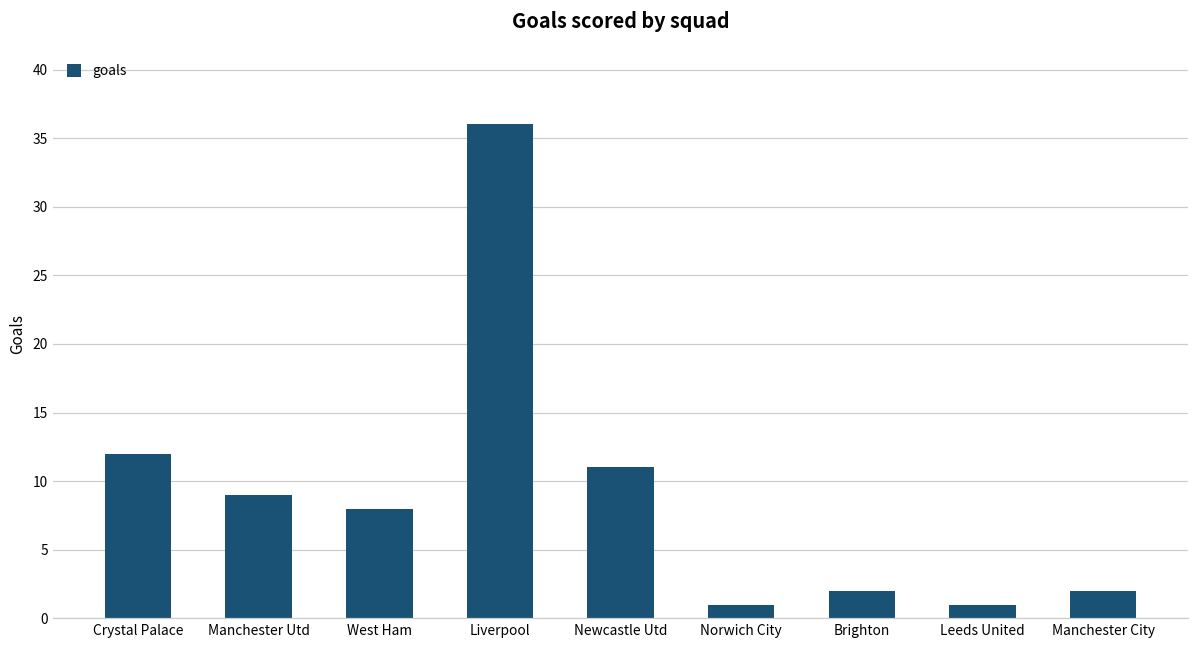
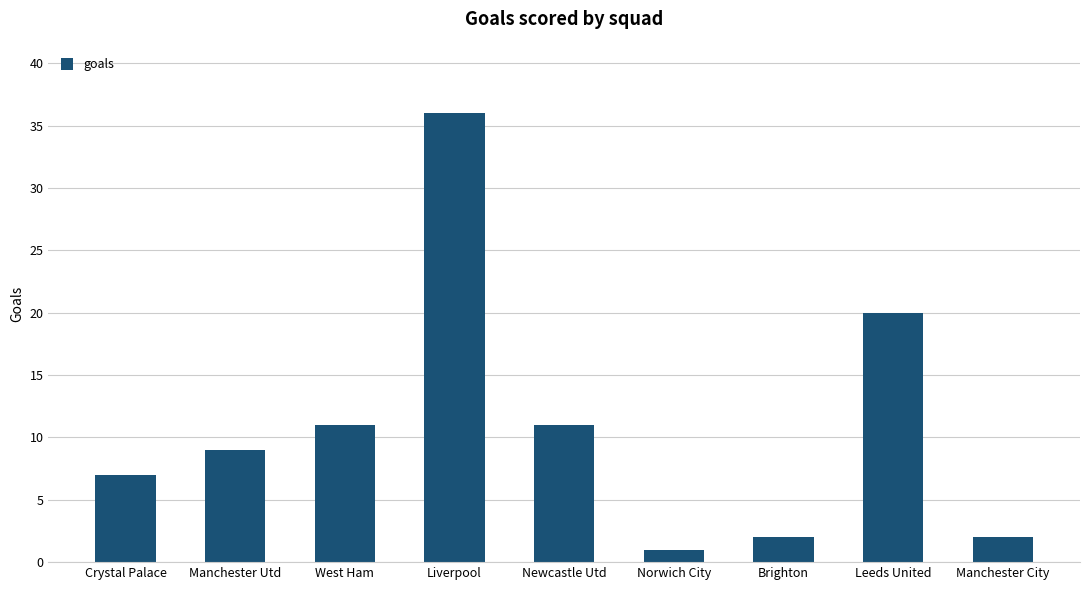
Crystal Palace: 12 -> 7
West Ham: 8 -> 11
Leeds United: 1 -> 20
